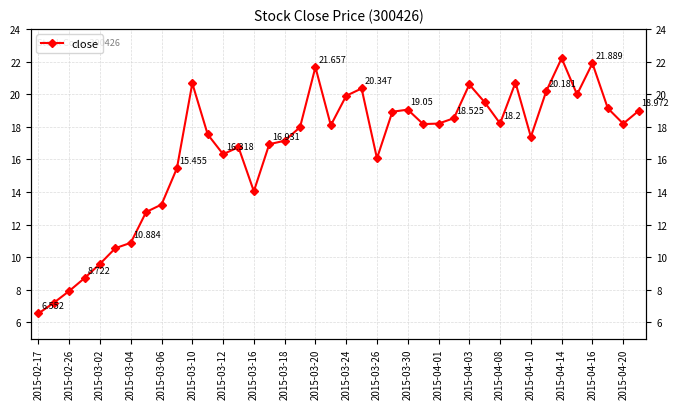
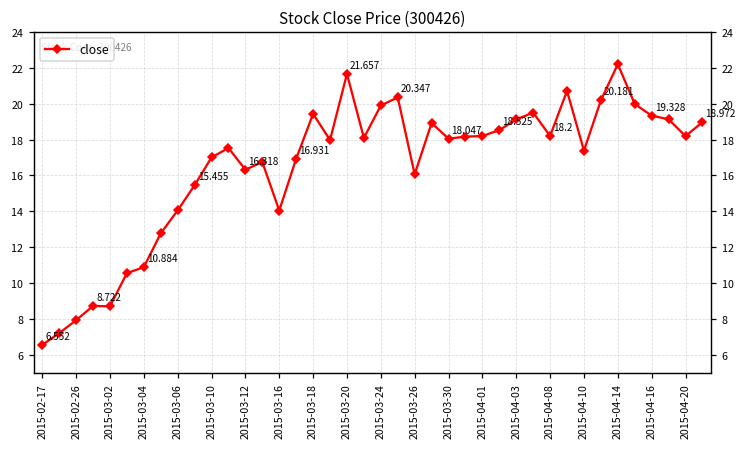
2015-03-02: 9.6 -> 8.7
2015-03-06: 13.2 -> 14.1
2015-03-10: 20.7 -> 17.0
2015-03-18: 17.1 -> 19.4
2015-03-30: 19.05 -> 18.047
2015-04-03: 20.6 -> 19.1
2015-04-16: 21.889 -> 19.328
